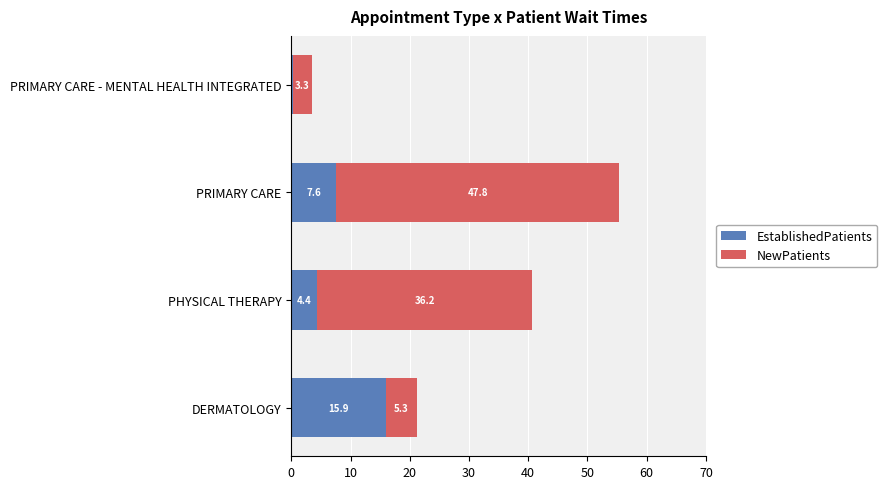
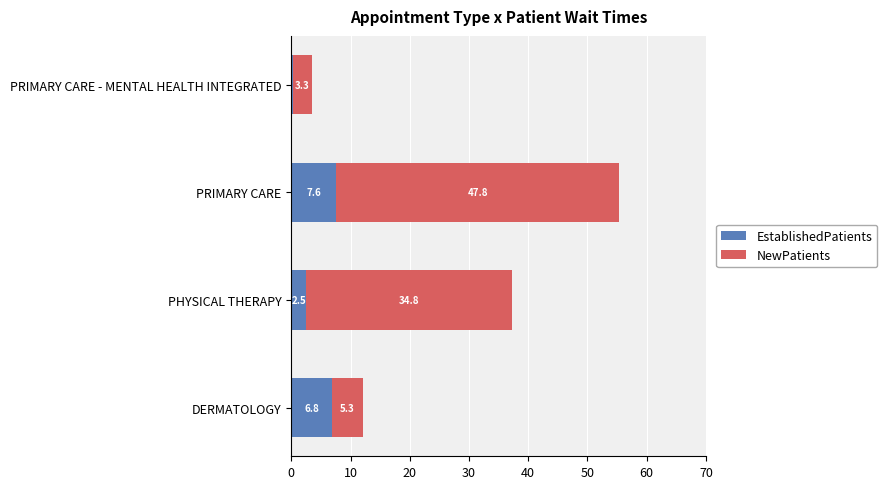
EstablishedPatients, PHYSICAL THERAPY: 4.4 -> 2.5
NewPatients, PHYSICAL THERAPY: 36.2 -> 34.8
EstablishedPatients, DERMATOLOGY: 15.9 -> 6.8
